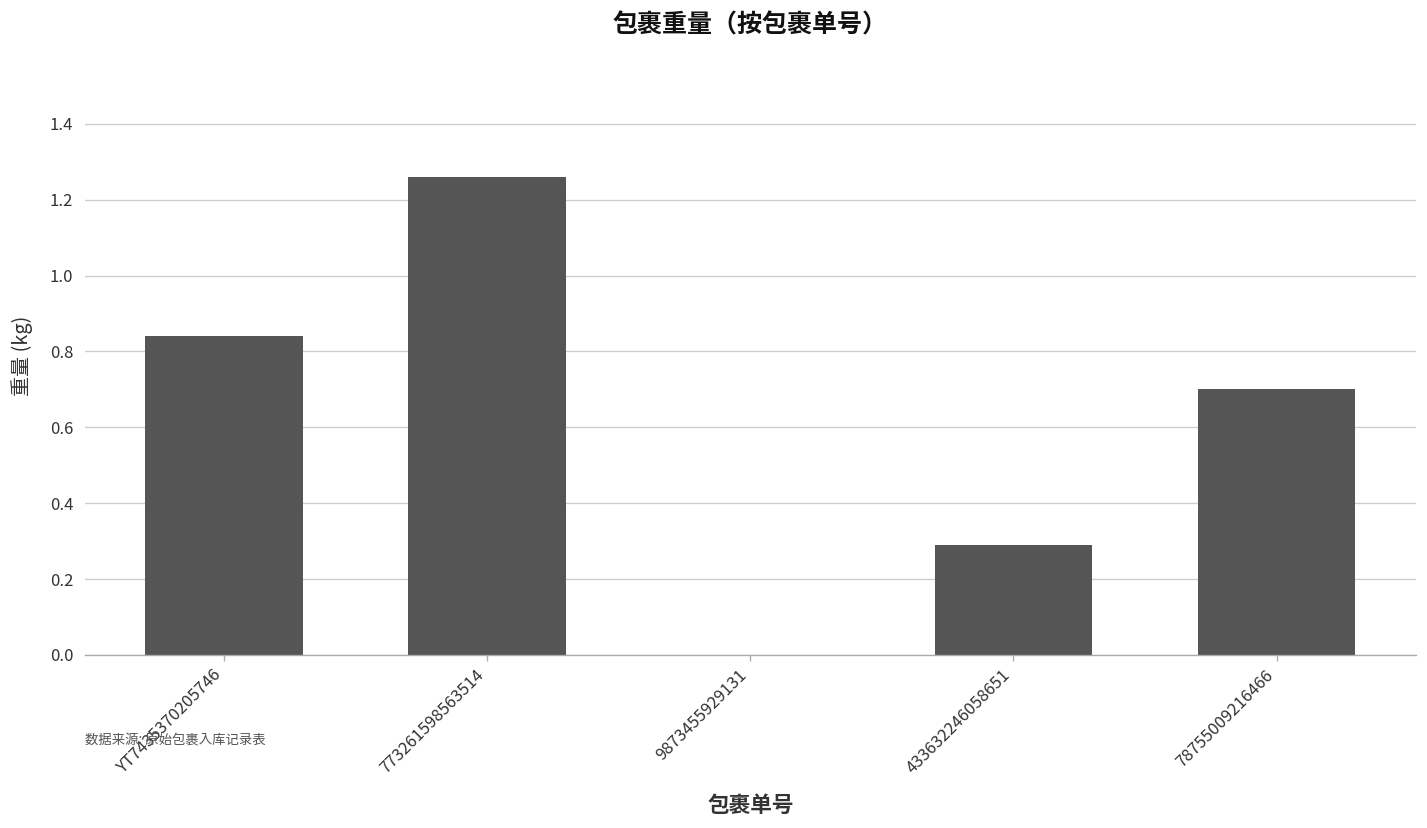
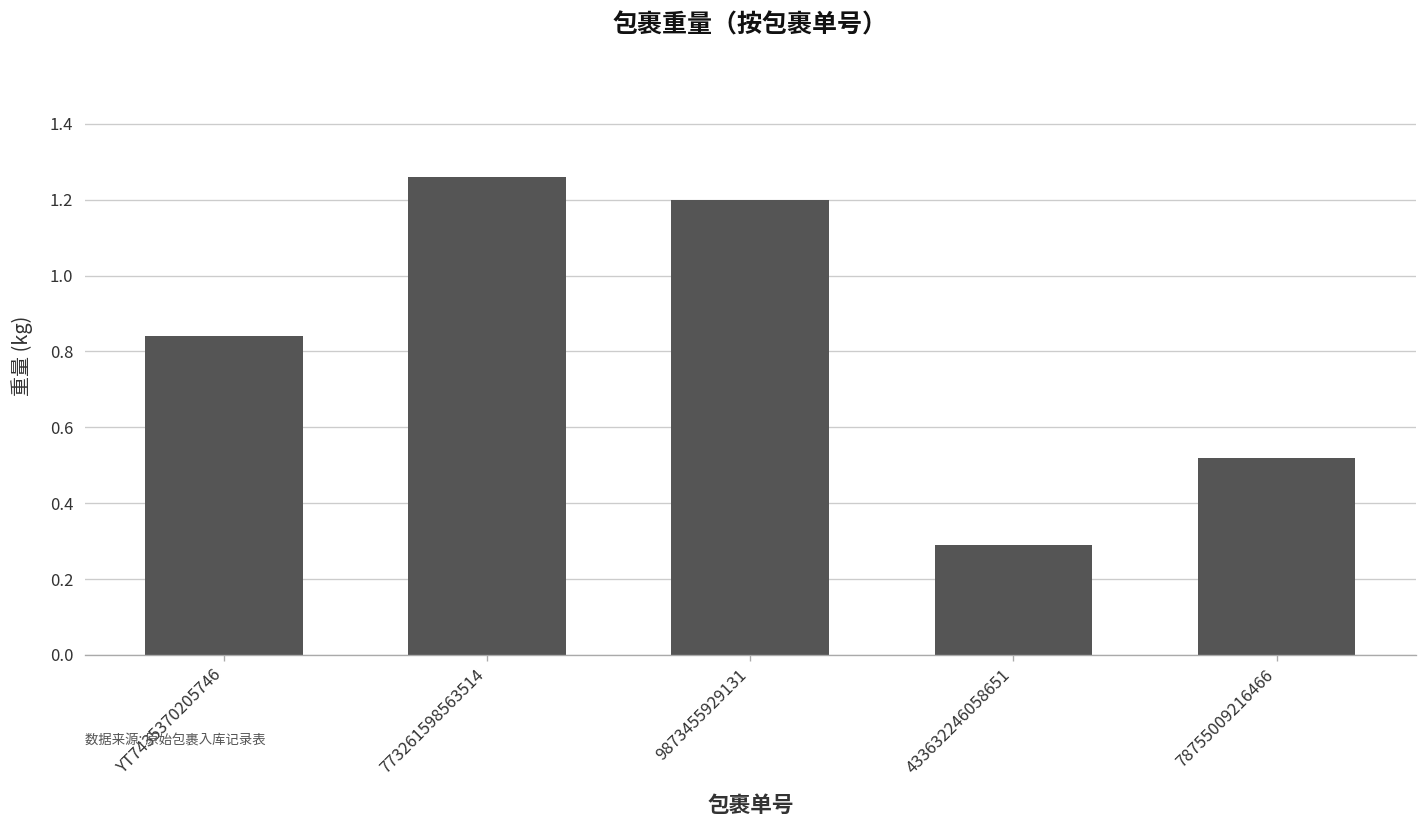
9873455929131: 0.0 -> 1.2
78755009216466: 0.70 -> 0.52
